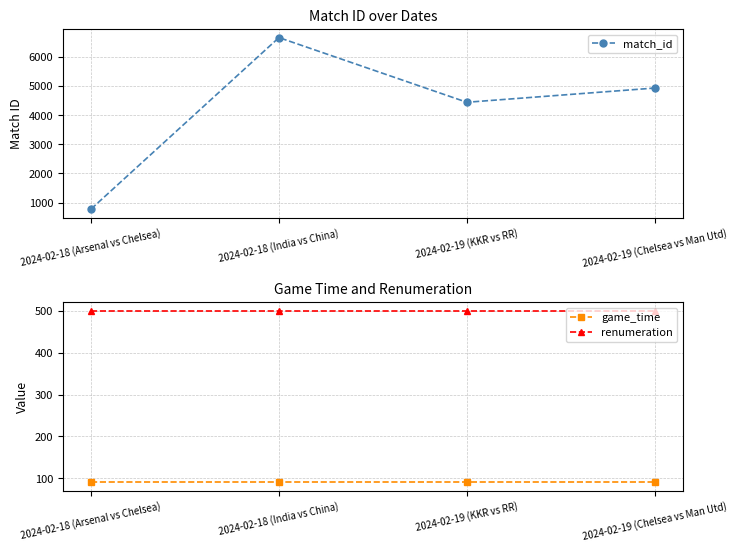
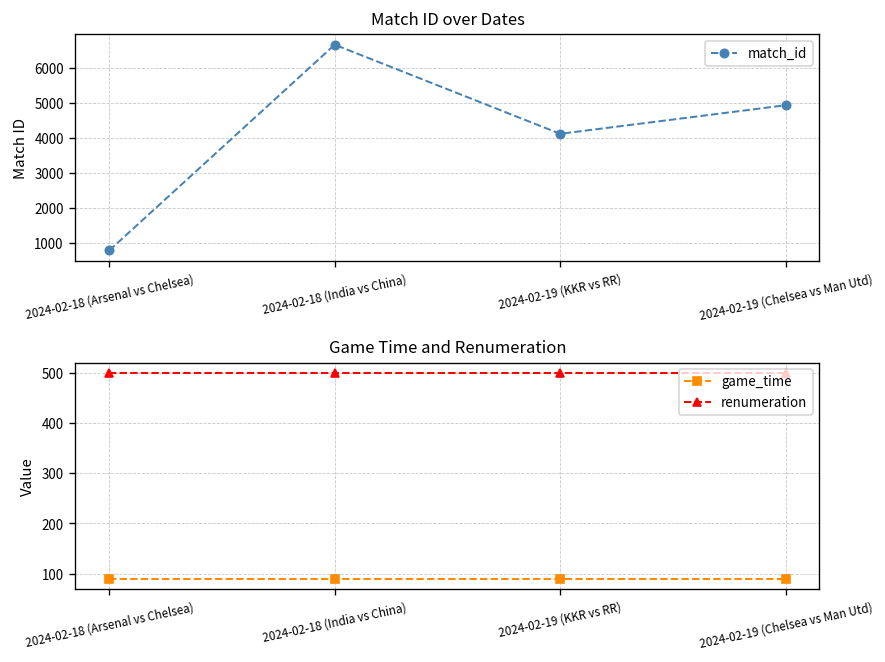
Match ID over Dates, 2024-02-19 (KKR vs RR): 4400 -> 4100
